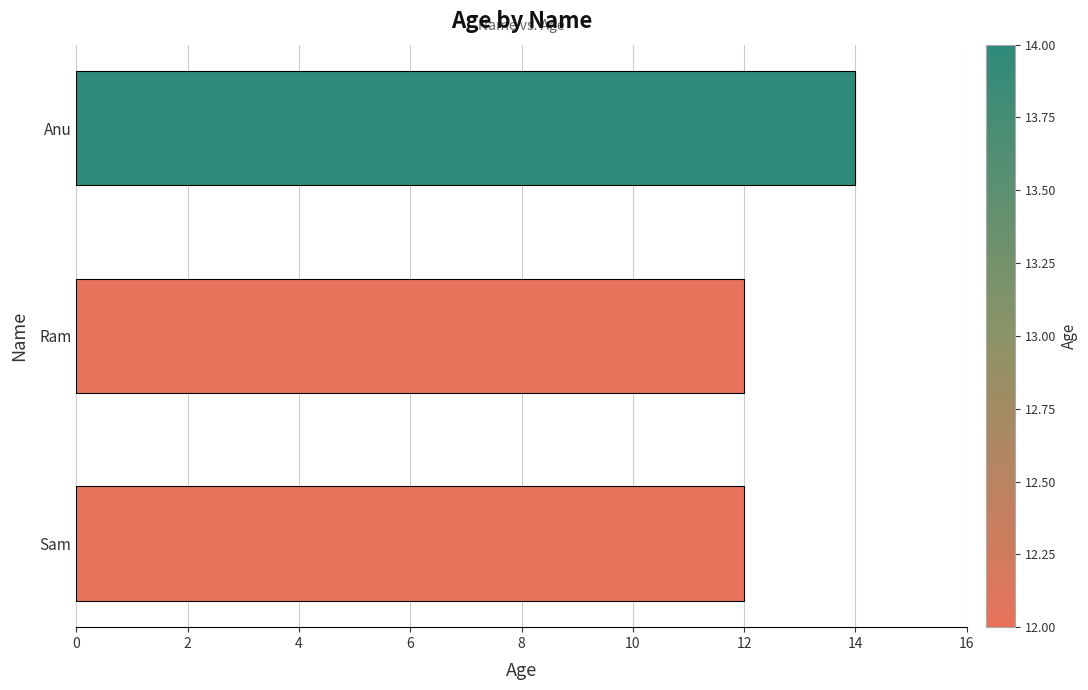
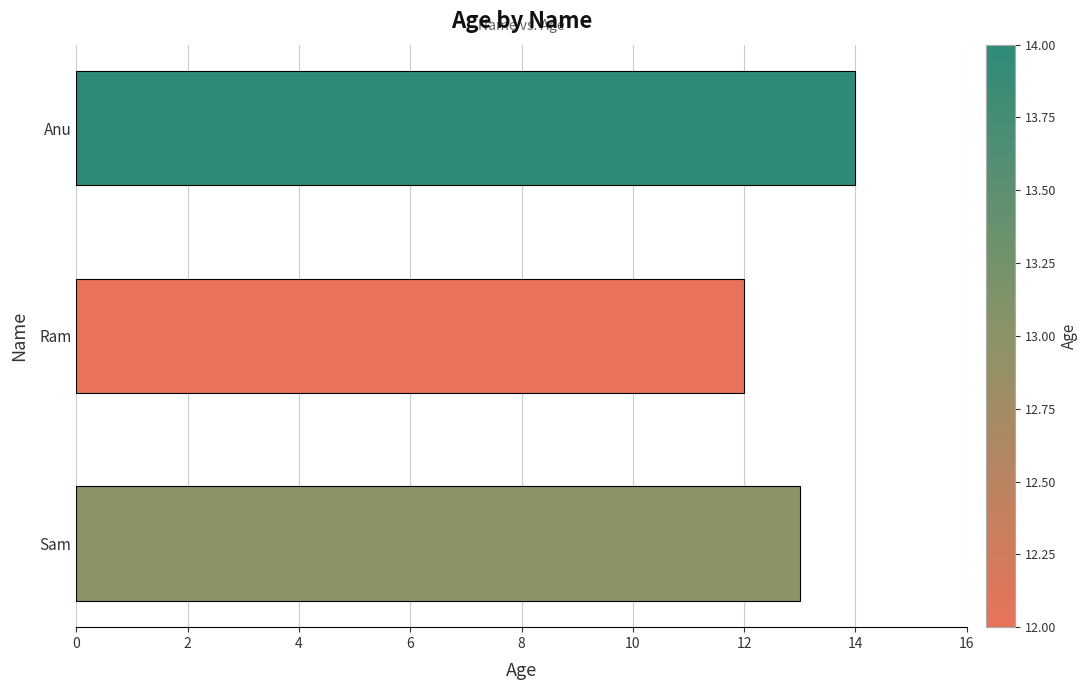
Sam: 12 -> 13
